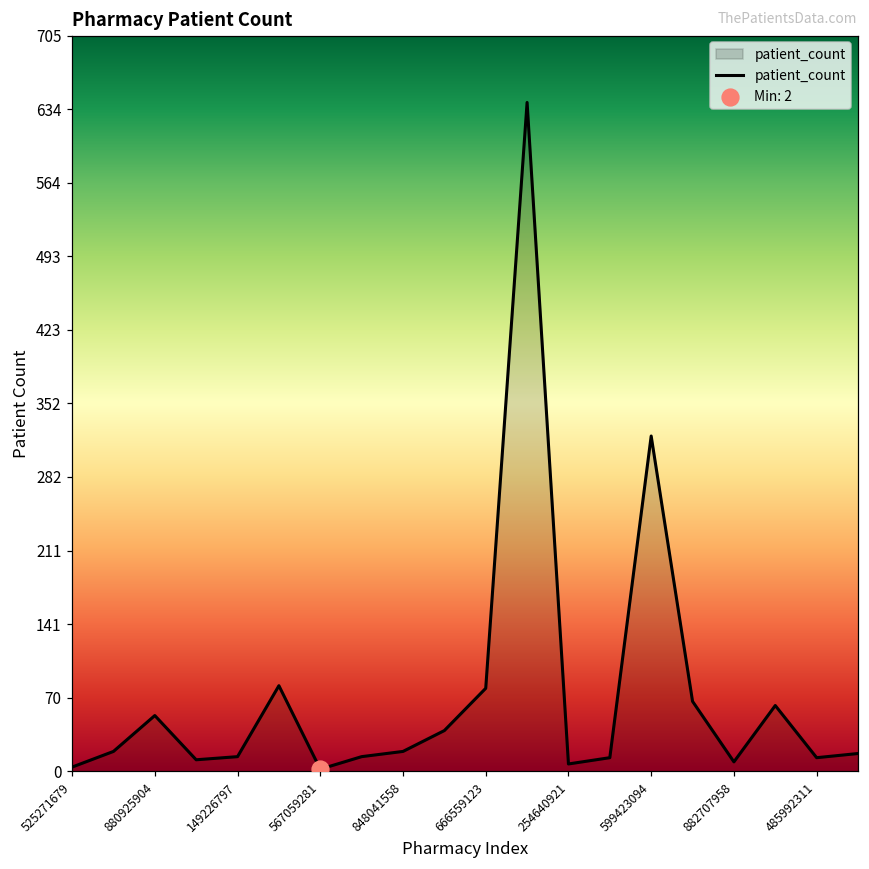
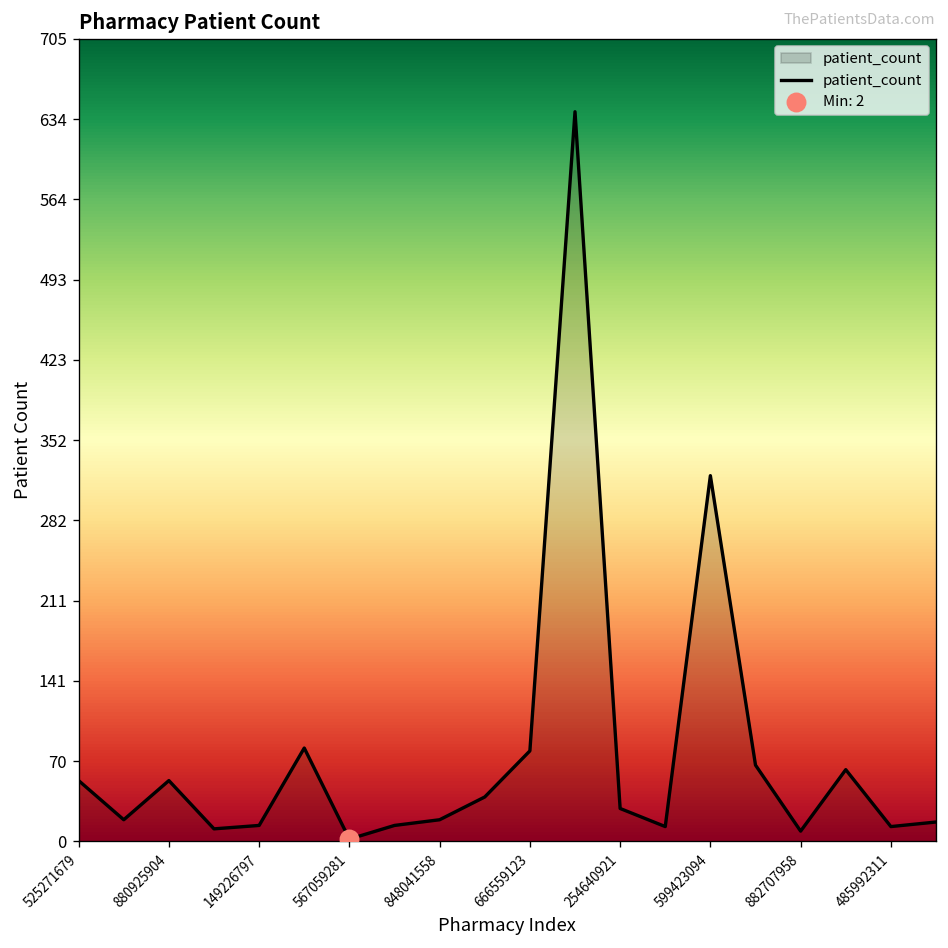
patient_count, 525271679: 0 -> 50
patient_count, 254640921: 10 -> 30
